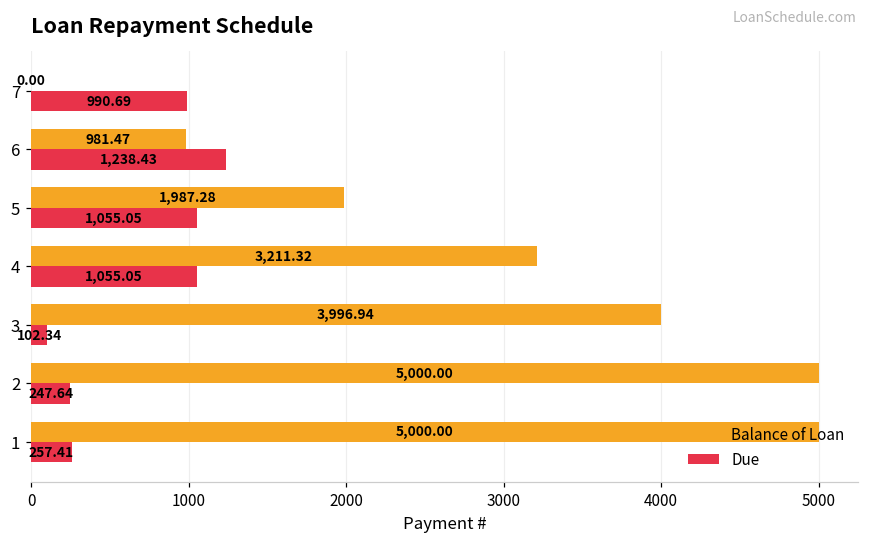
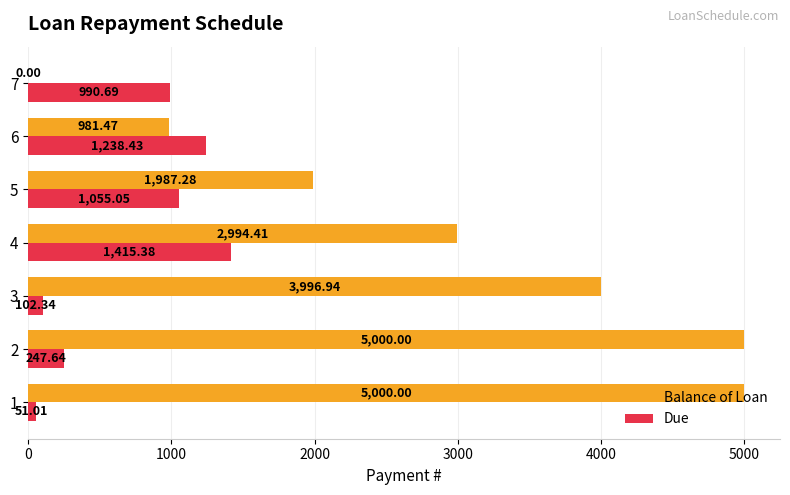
Balance of Loan, 4: 3,211.32 -> 2,994.41
Due, 4: 1,055.05 -> 1,415.38
Due, 1: 257.41 -> 51.01
